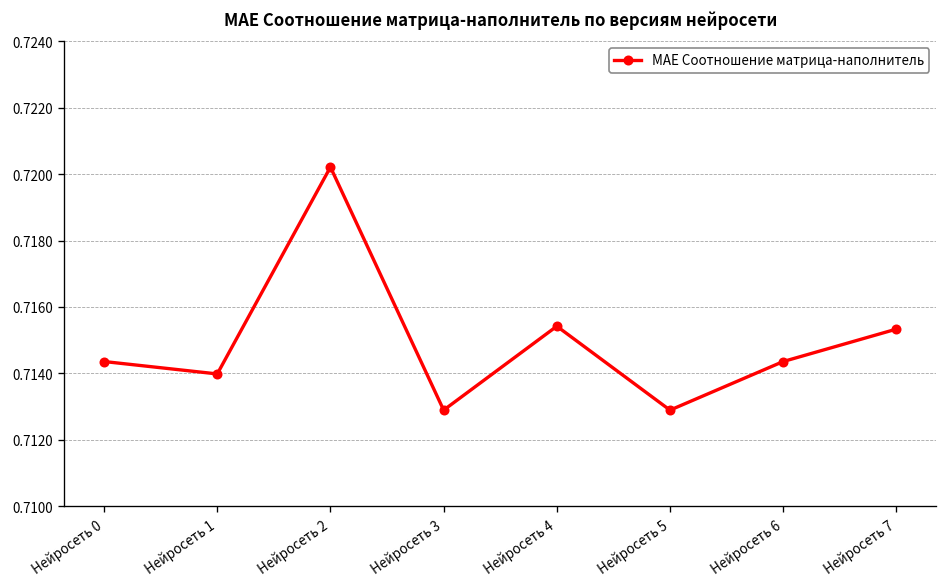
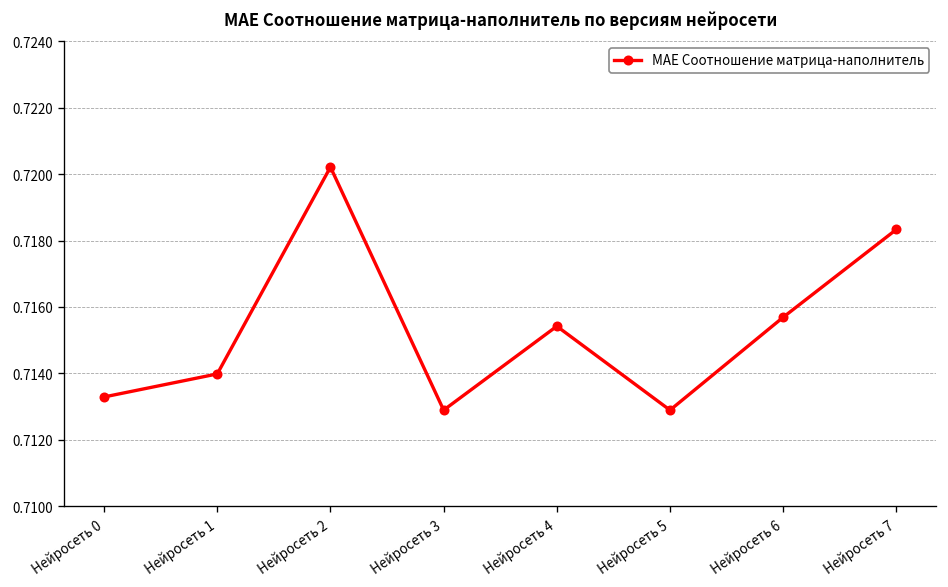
Нейросеть 0: 0.7144 -> 0.7133
Нейросеть 6: 0.7144 -> 0.7157
Нейросеть 7: 0.7153 -> 0.7183
